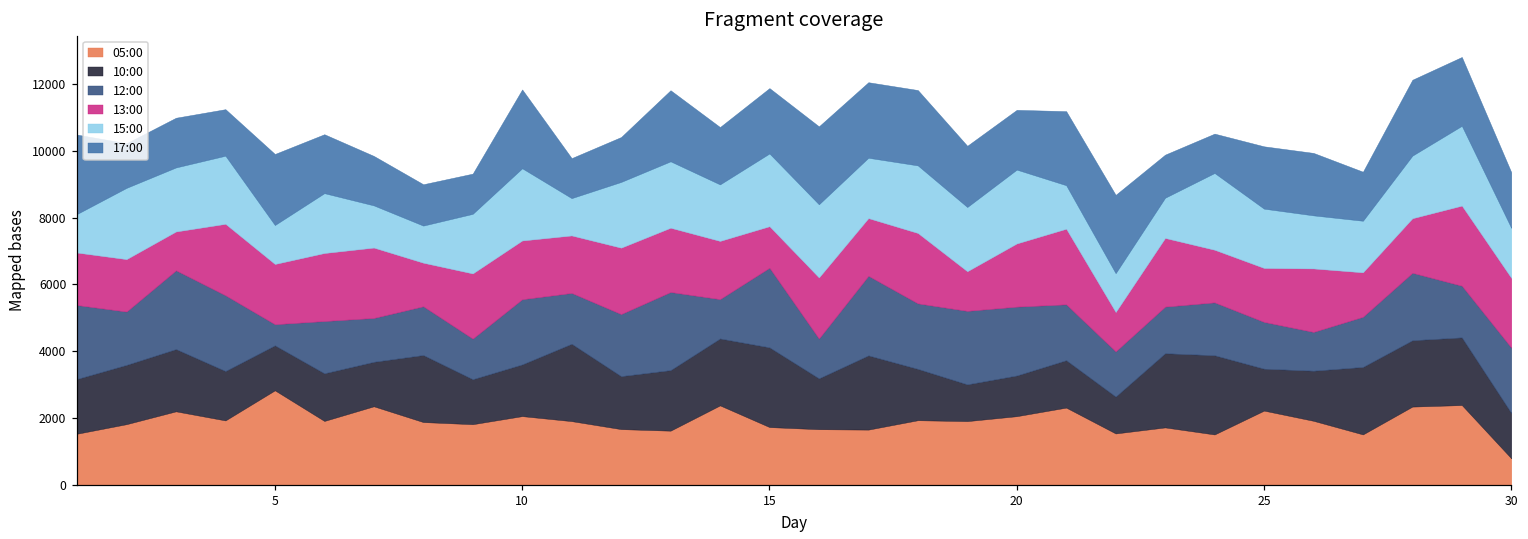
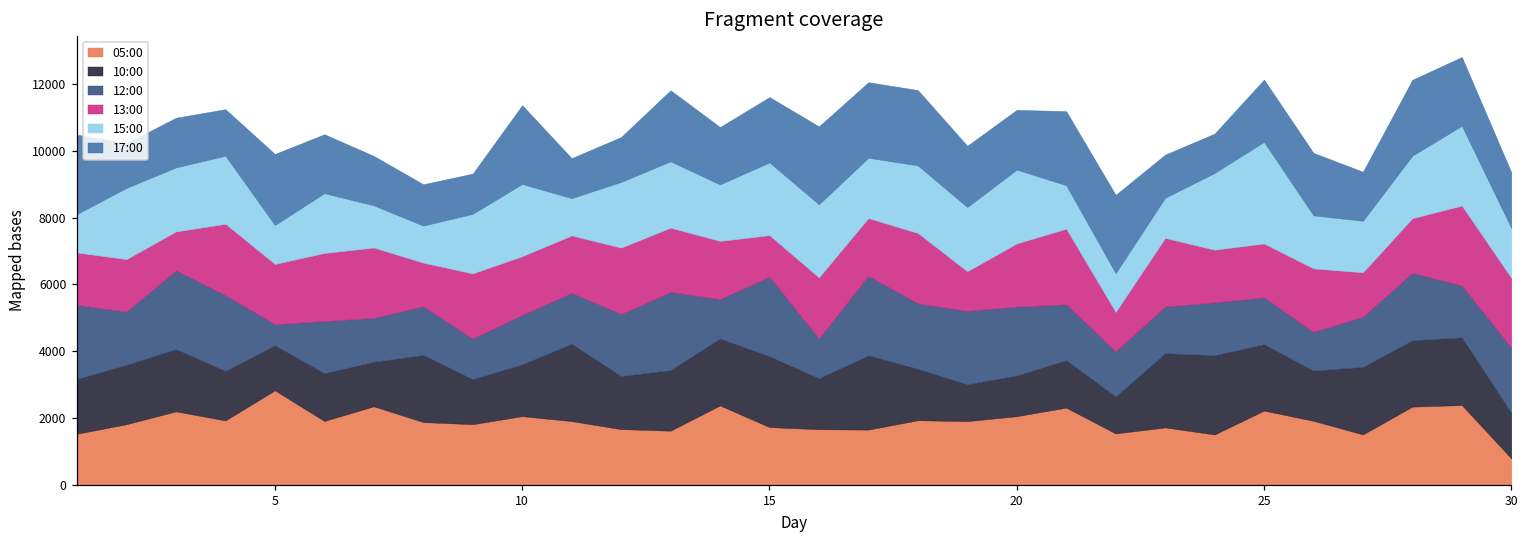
12:00, 10: 2000 -> 1500
10:00, 15: 2400 -> 2100
10:00, 25: 1300 -> 2000
15:00, 25: 1800 -> 3000
